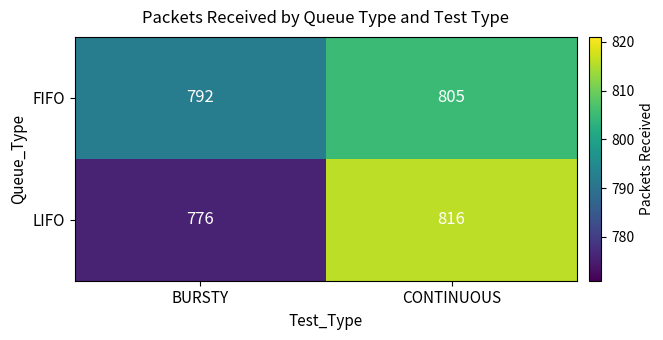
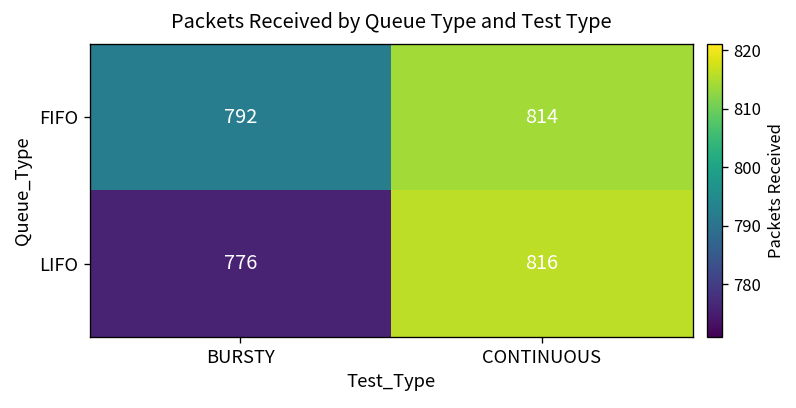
FIFO, CONTINUOUS: 805 -> 814
